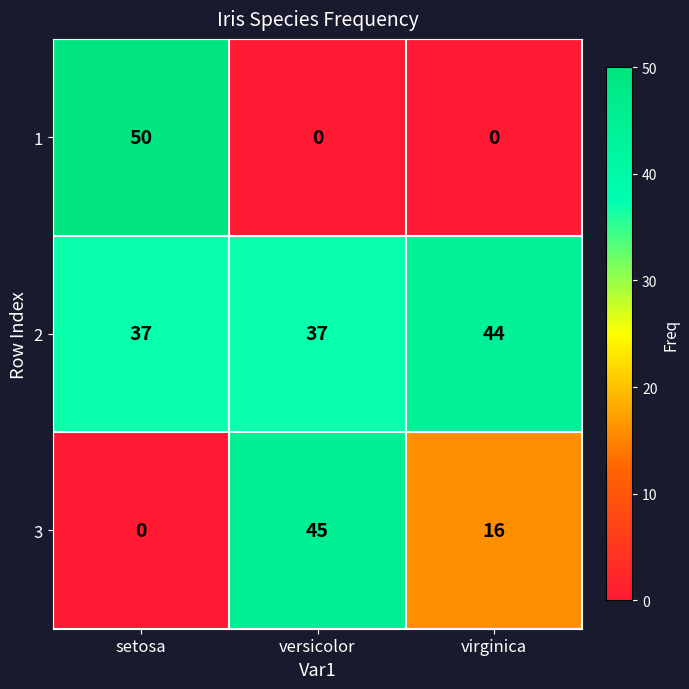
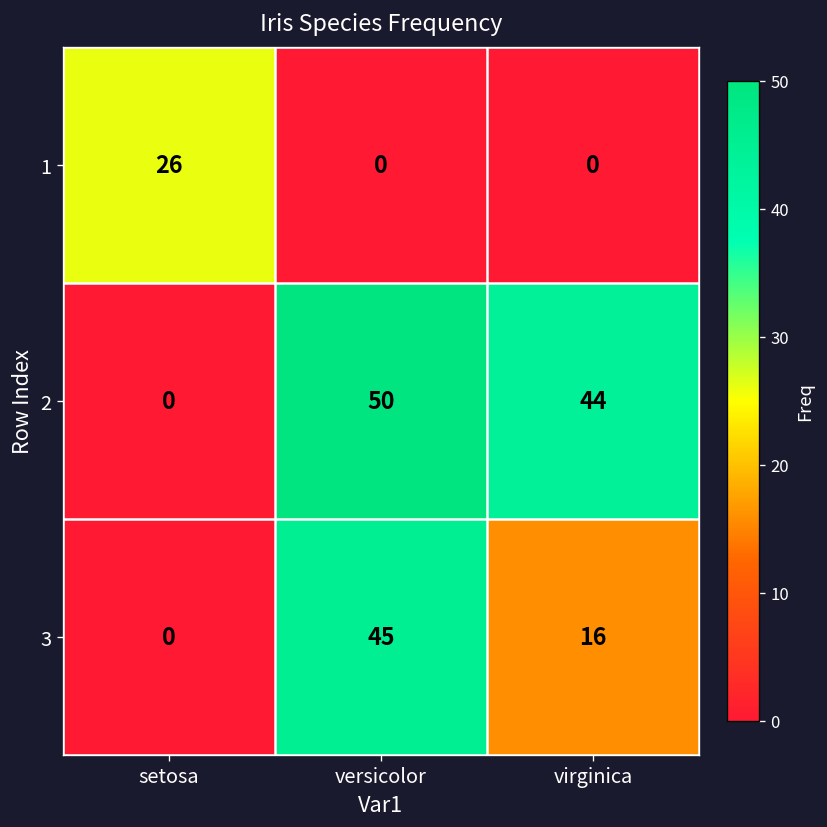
1, setosa: 50 -> 26
2, setosa: 37 -> 0
2, versicolor: 37 -> 50
